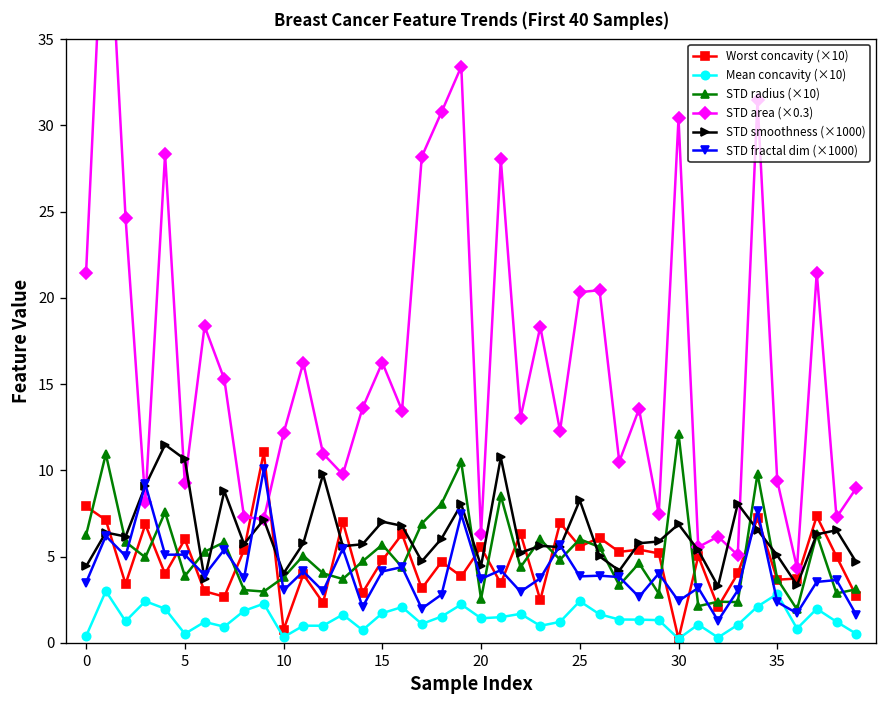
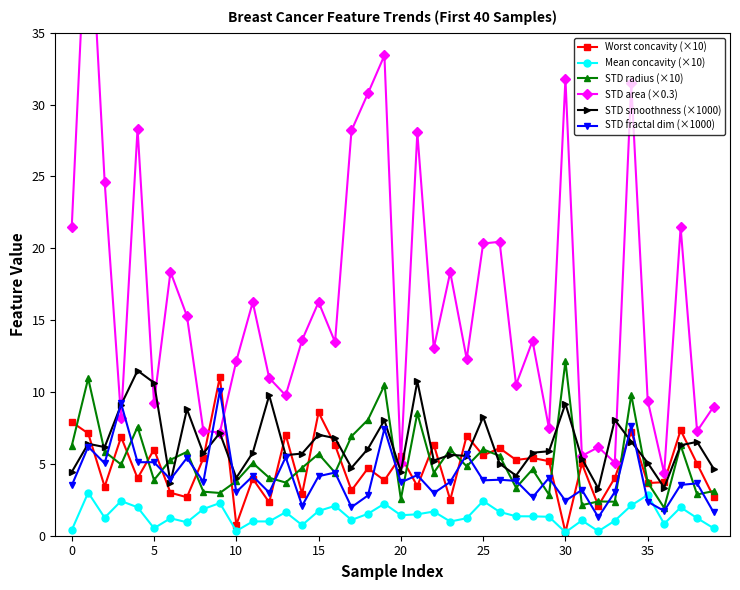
Worst concavity (×10), 15: 4.8 -> 8.6
STD area (×0.3), 20: 6.3 -> 5.1
STD area (×0.3), 30: 30.4 -> 31.8
STD smoothness (×1000), 30: 6.9 -> 9.2
